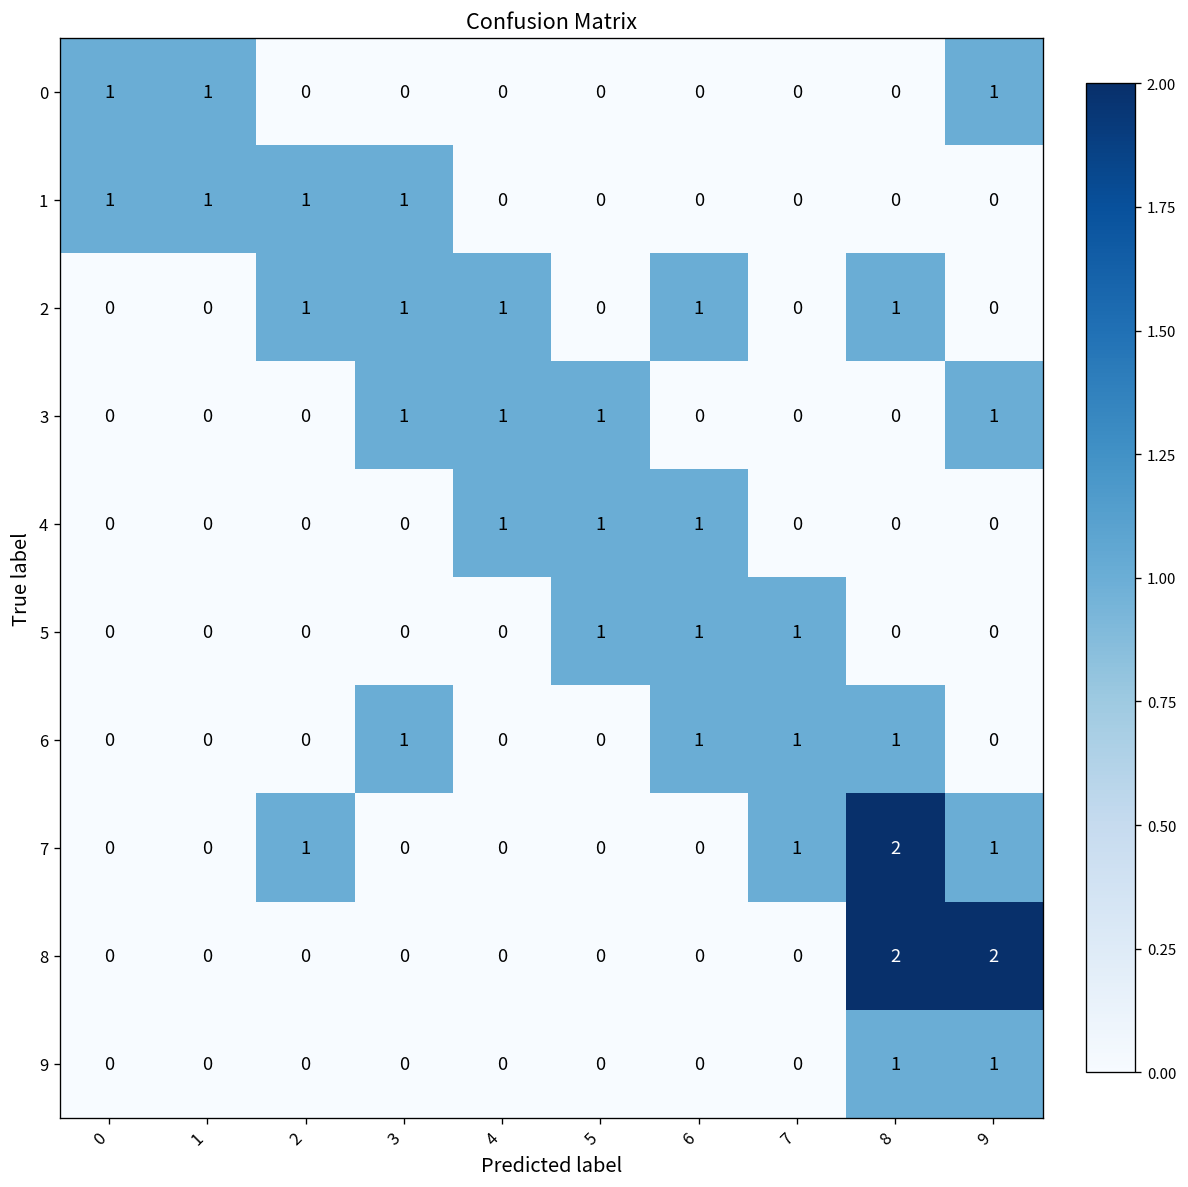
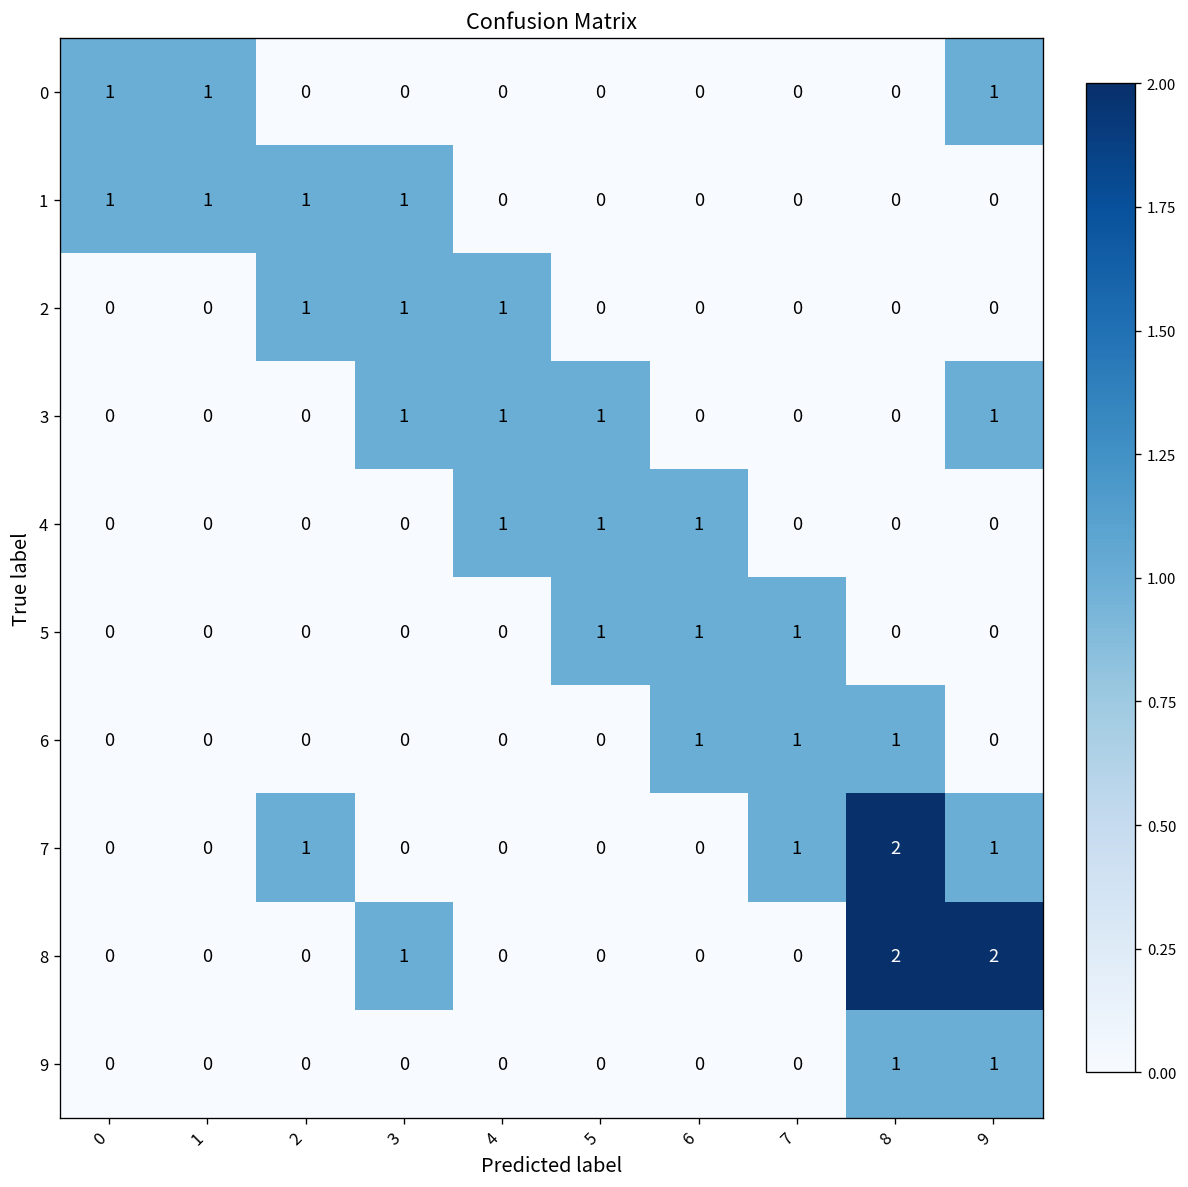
2, 6: 1 -> 0
2, 8: 1 -> 0
6, 3: 1 -> 0
8, 3: 0 -> 1
